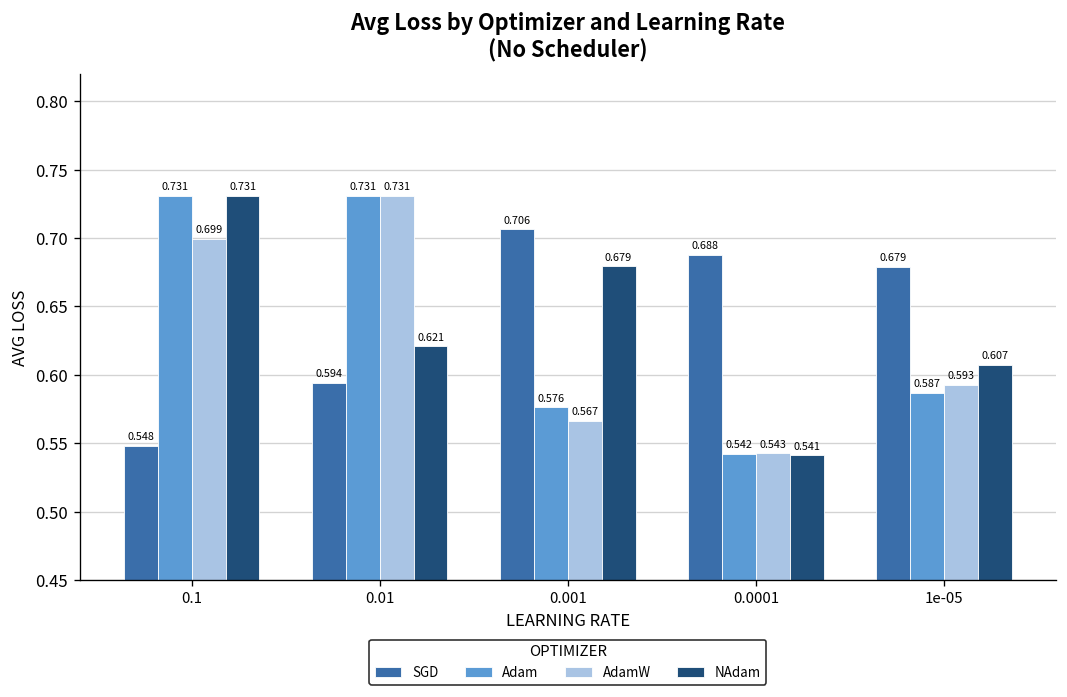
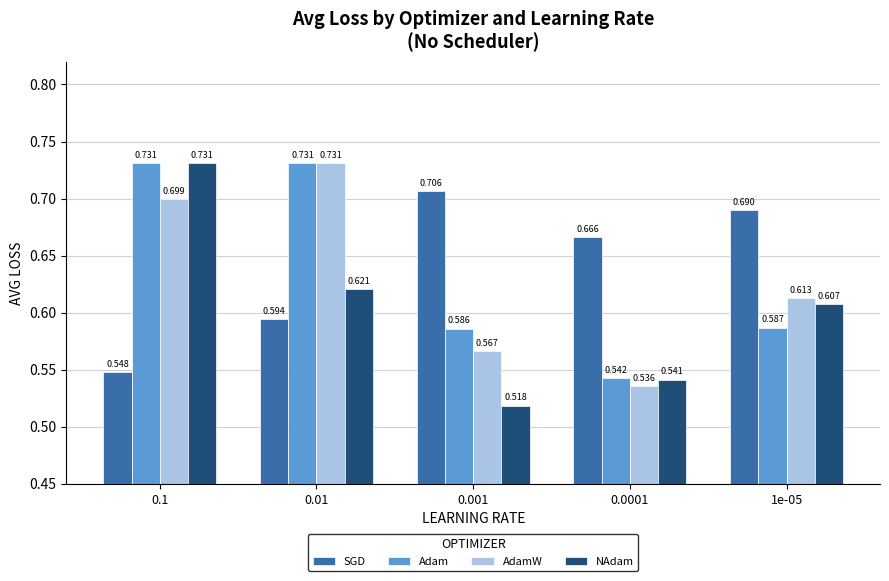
Adam, 0.001: 0.576 -> 0.586
NAdam, 0.001: 0.679 -> 0.518
SGD, 0.0001: 0.688 -> 0.666
AdamW, 0.0001: 0.543 -> 0.536
SGD, 1e-05: 0.679 -> 0.690
AdamW, 1e-05: 0.593 -> 0.613
